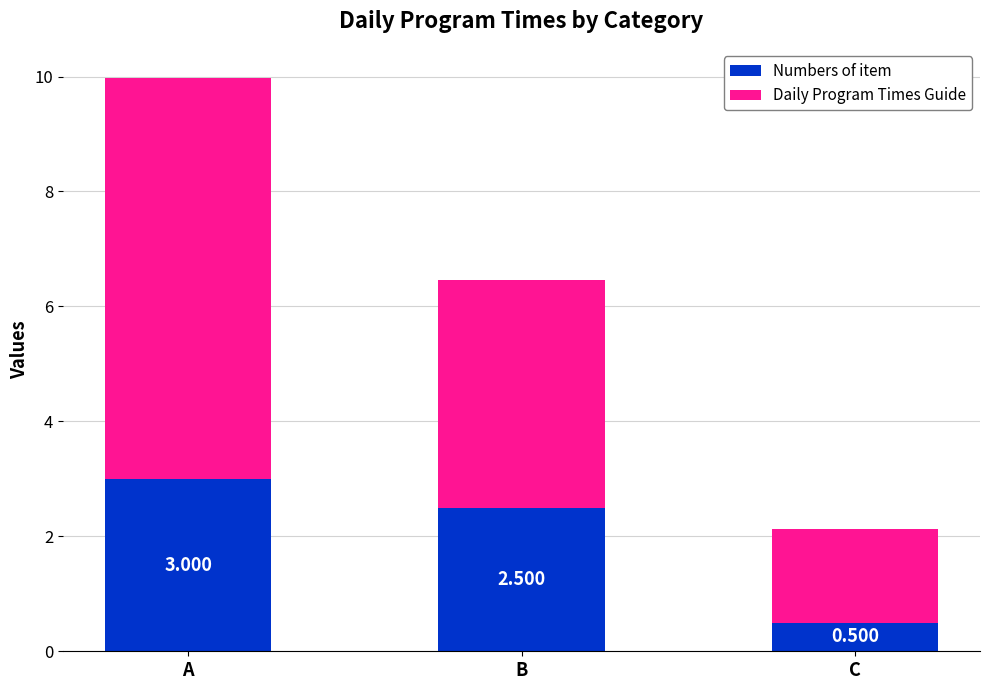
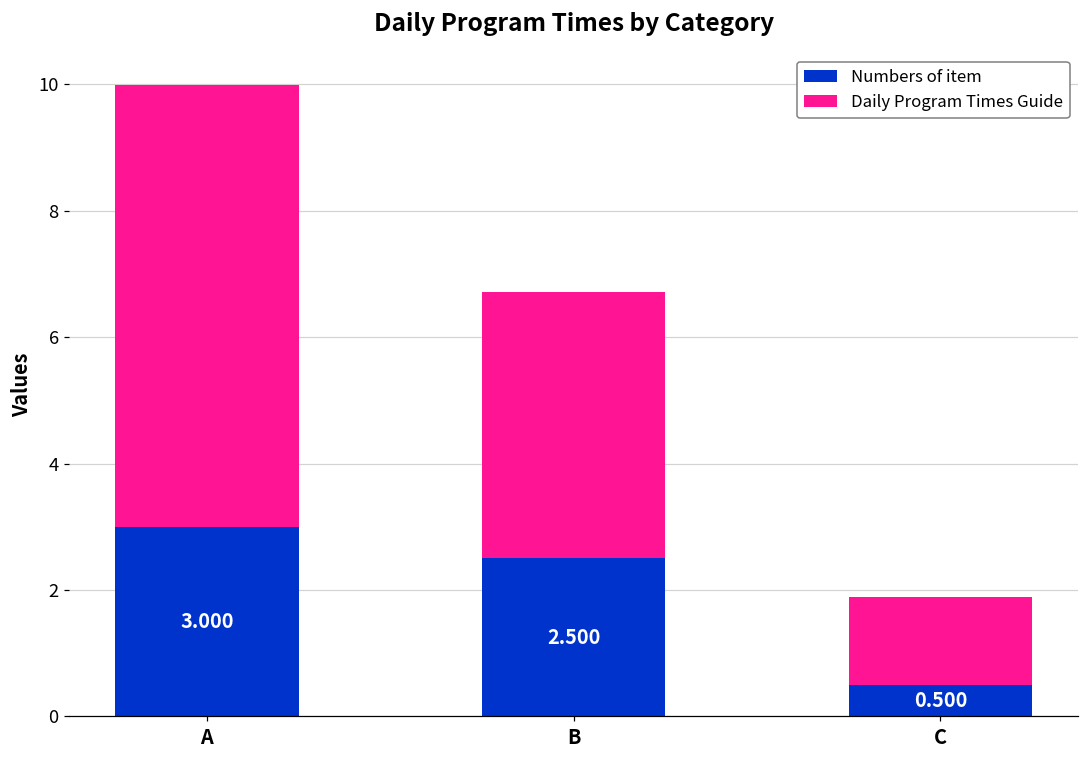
Daily Program Times Guide, B: 4.0 -> 4.2
Daily Program Times Guide, C: 1.6 -> 1.4
